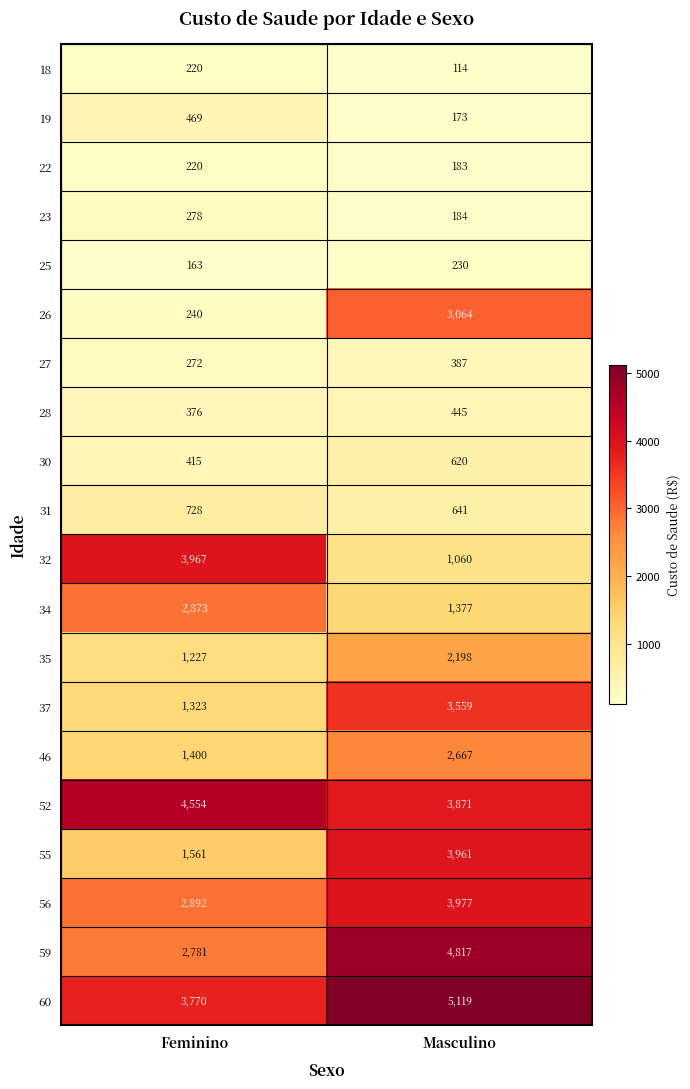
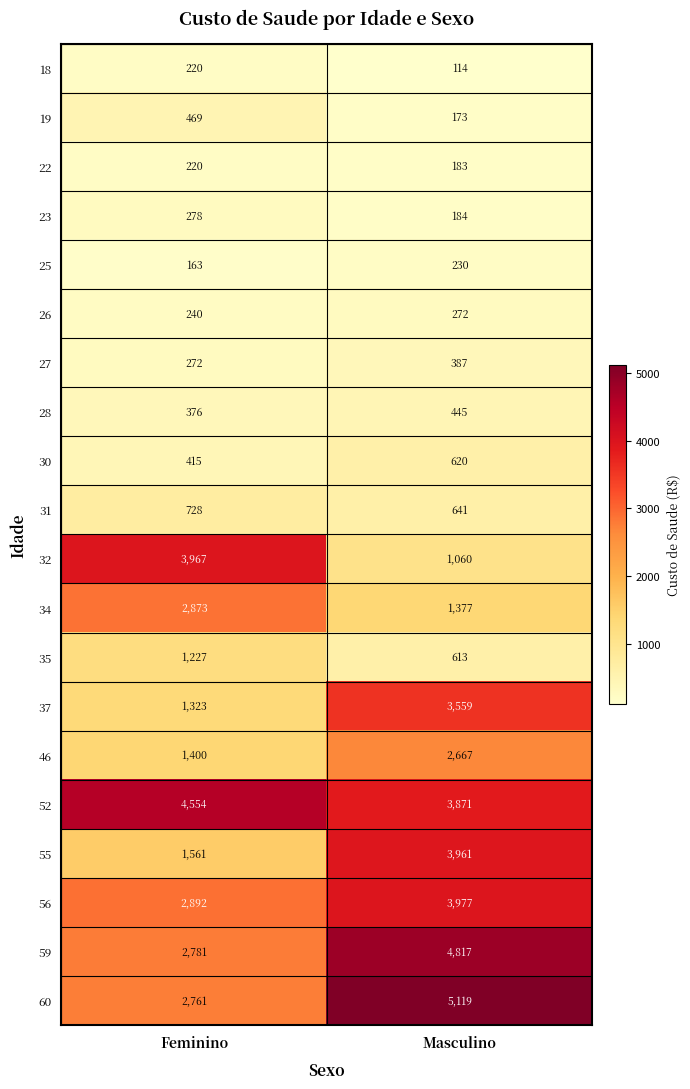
26, Masculino: 3,064 -> 272
35, Masculino: 2,198 -> 613
60, Feminino: 3,770 -> 2,761
